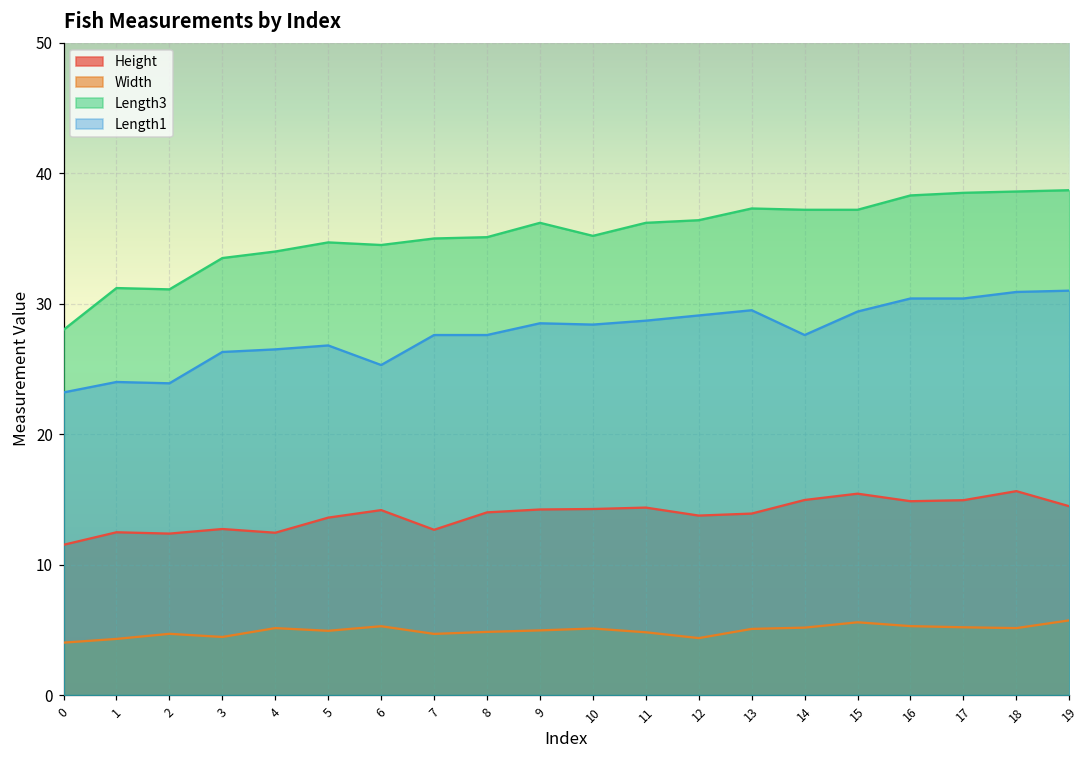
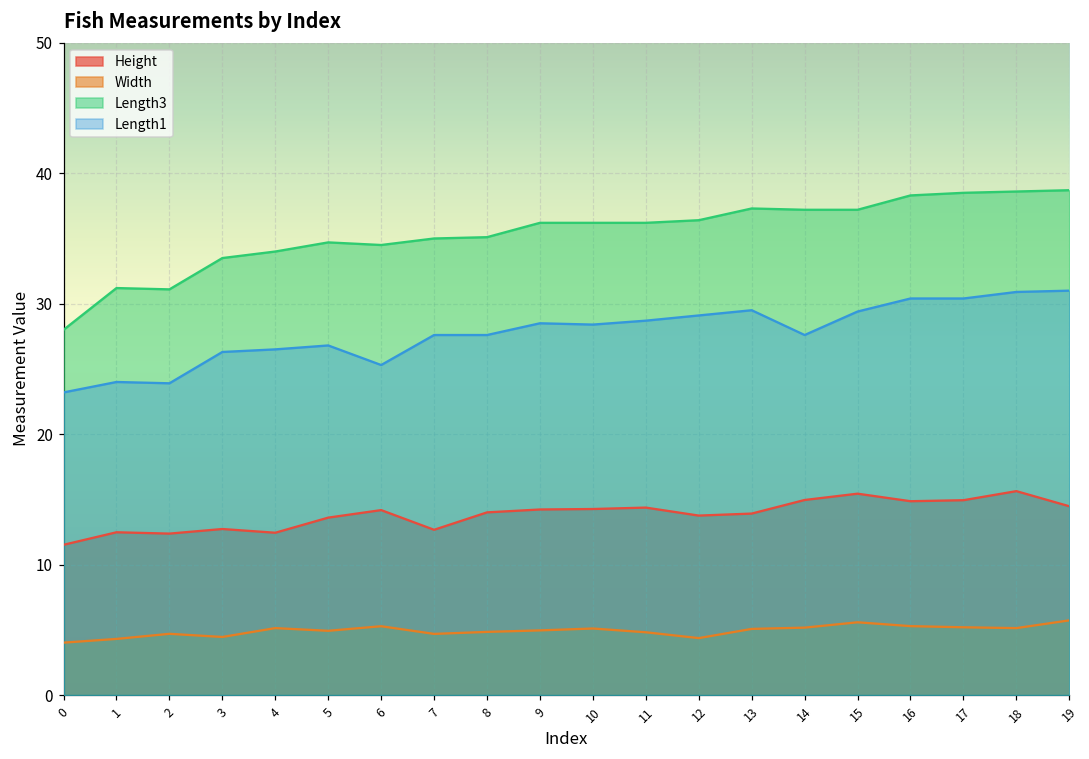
Length3, 10: 35.2 -> 36.2
